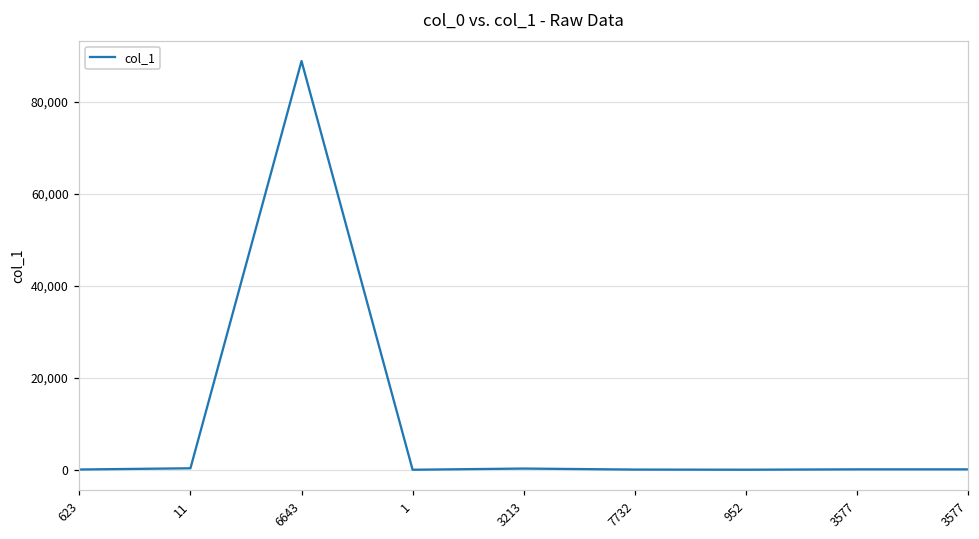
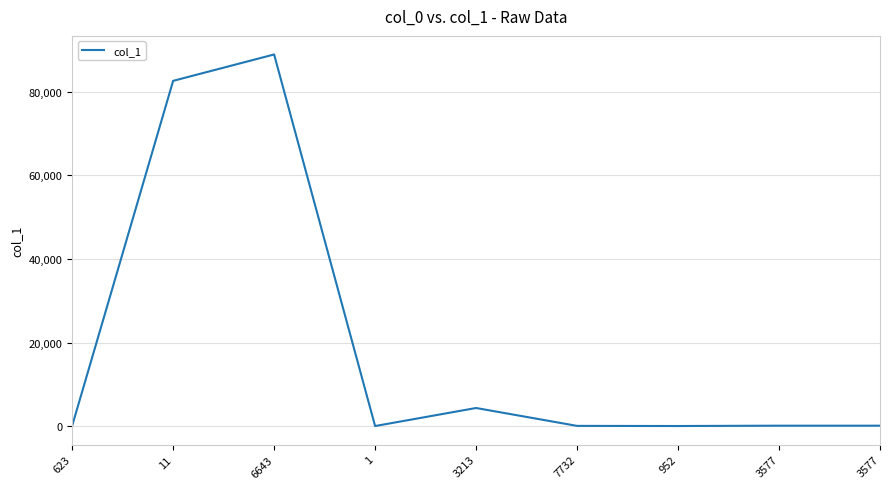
11: 0 -> 83,000
3213: 0 -> 4,000
